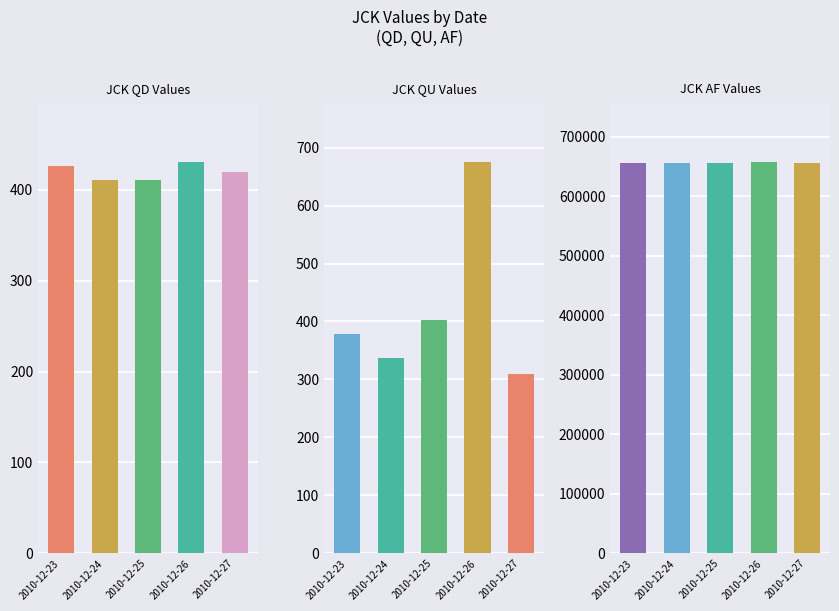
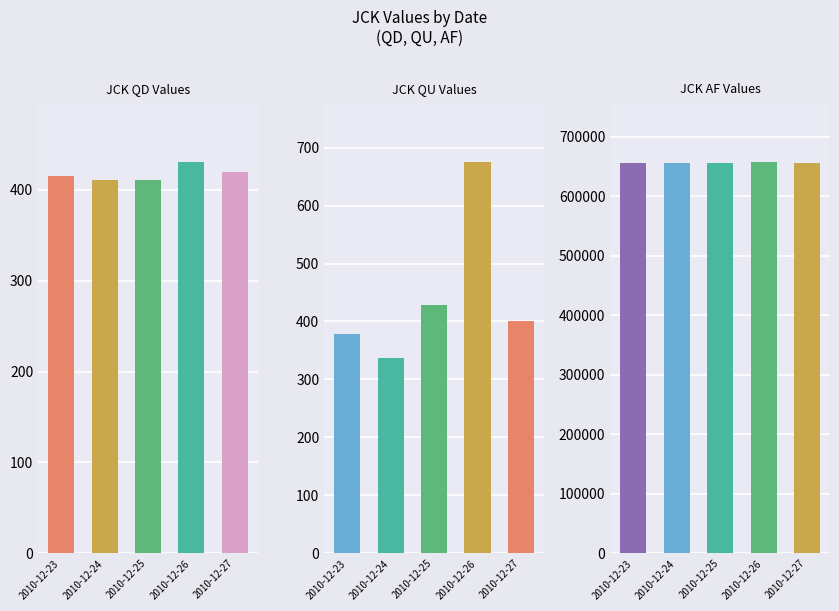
JCK QD Values, 2010-12-23: 430 -> 420
JCK QU Values, 2010-12-25: 400 -> 430
JCK QU Values, 2010-12-27: 310 -> 400
